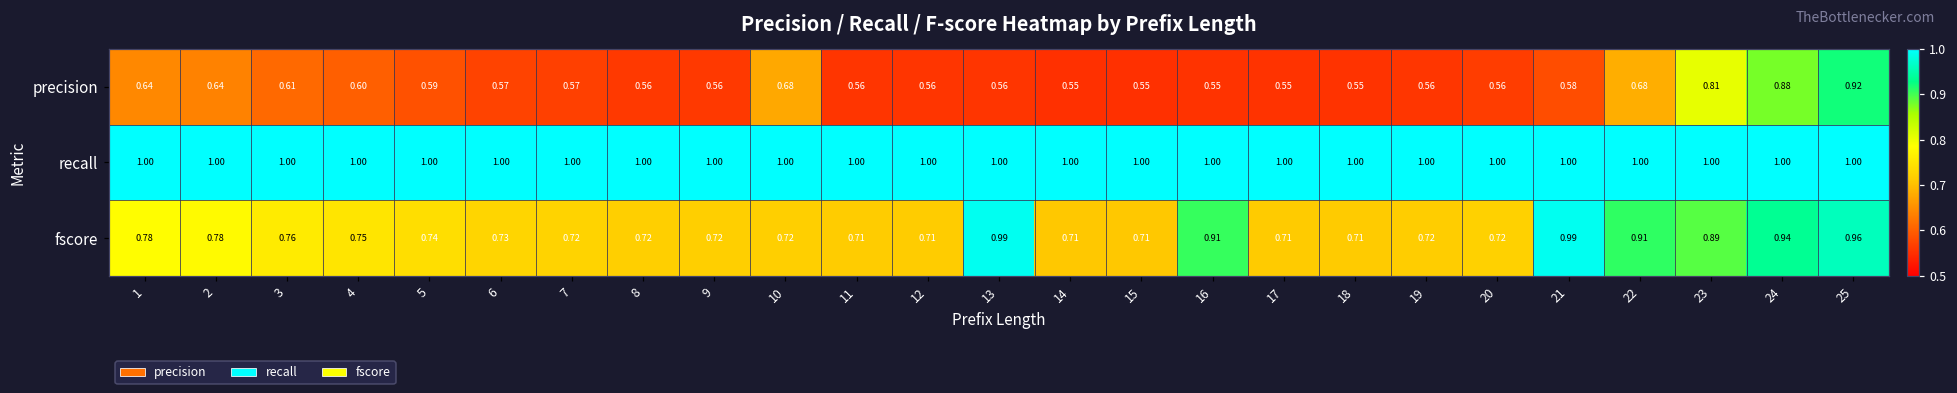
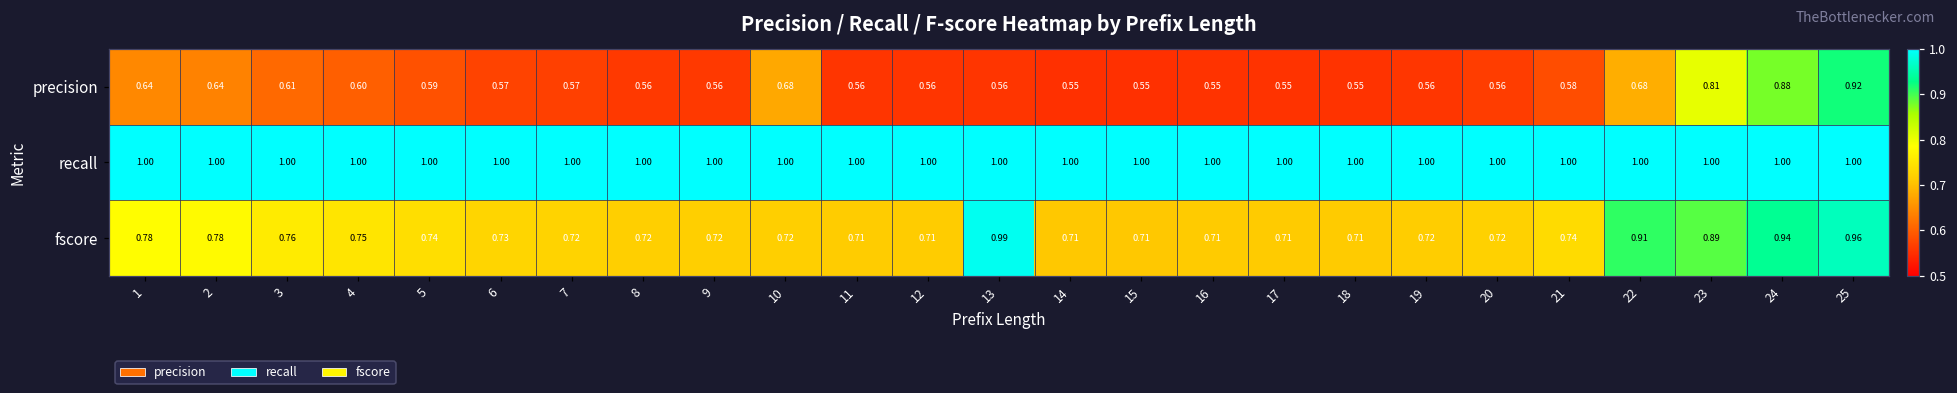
fscore, 16: 0.91 -> 0.71
fscore, 21: 0.99 -> 0.74
